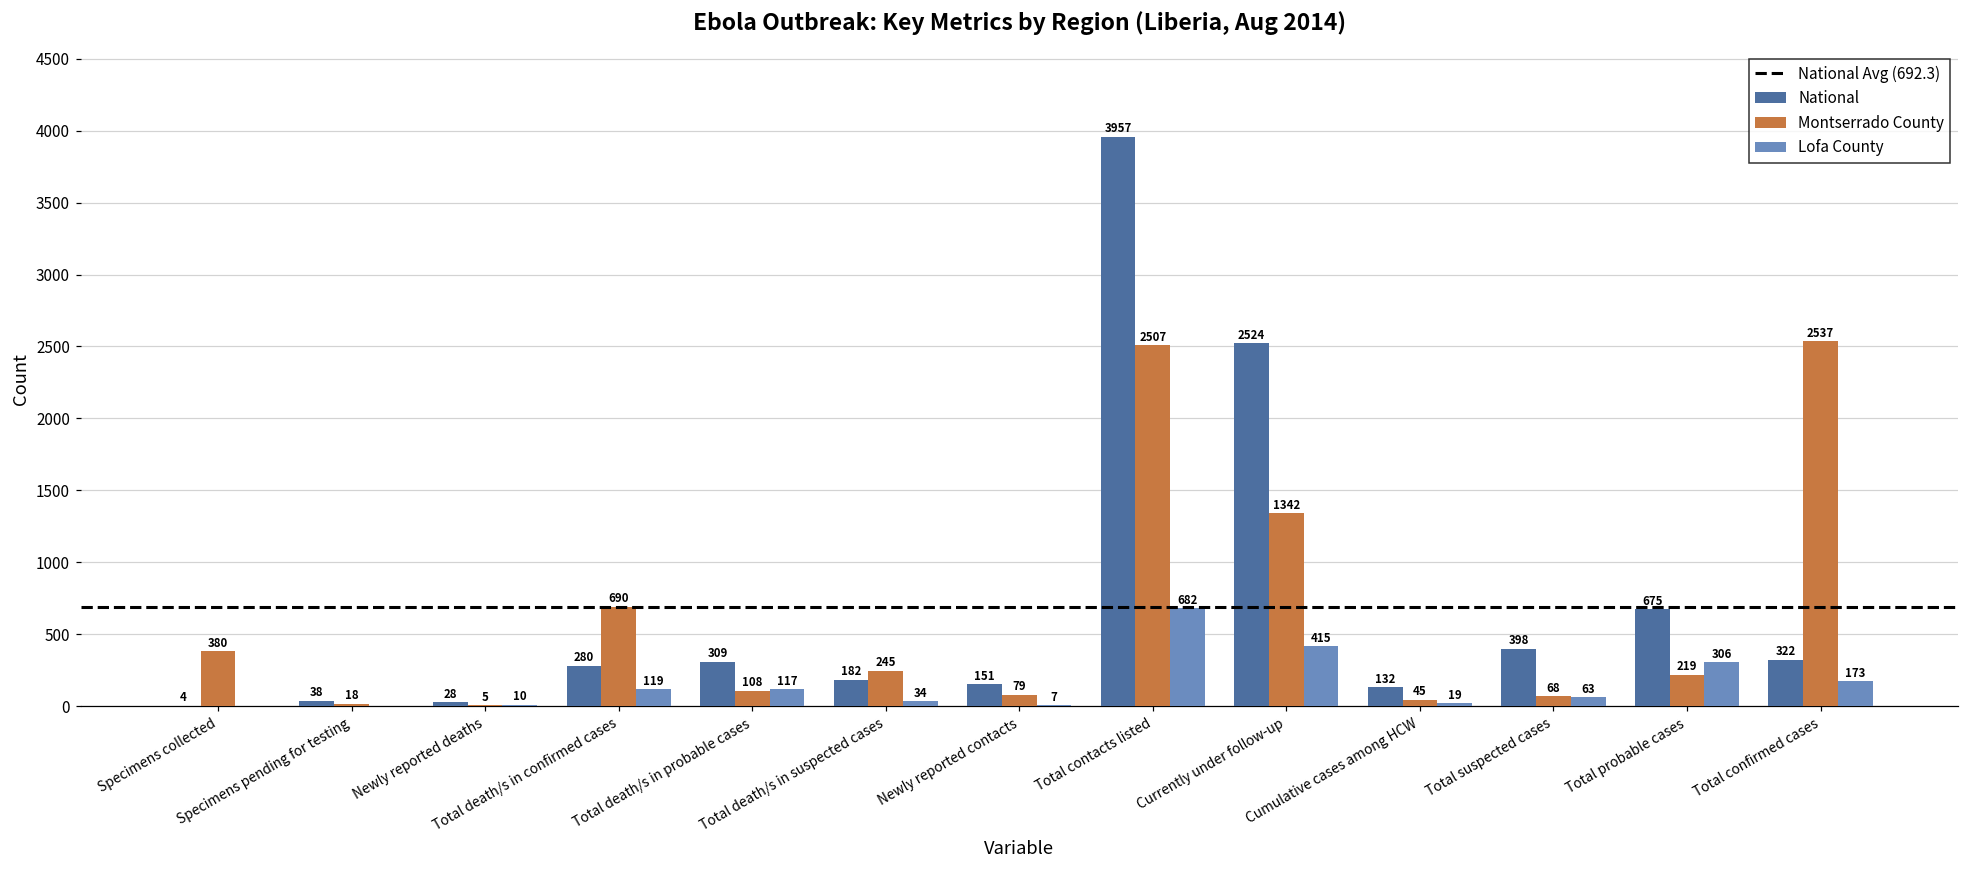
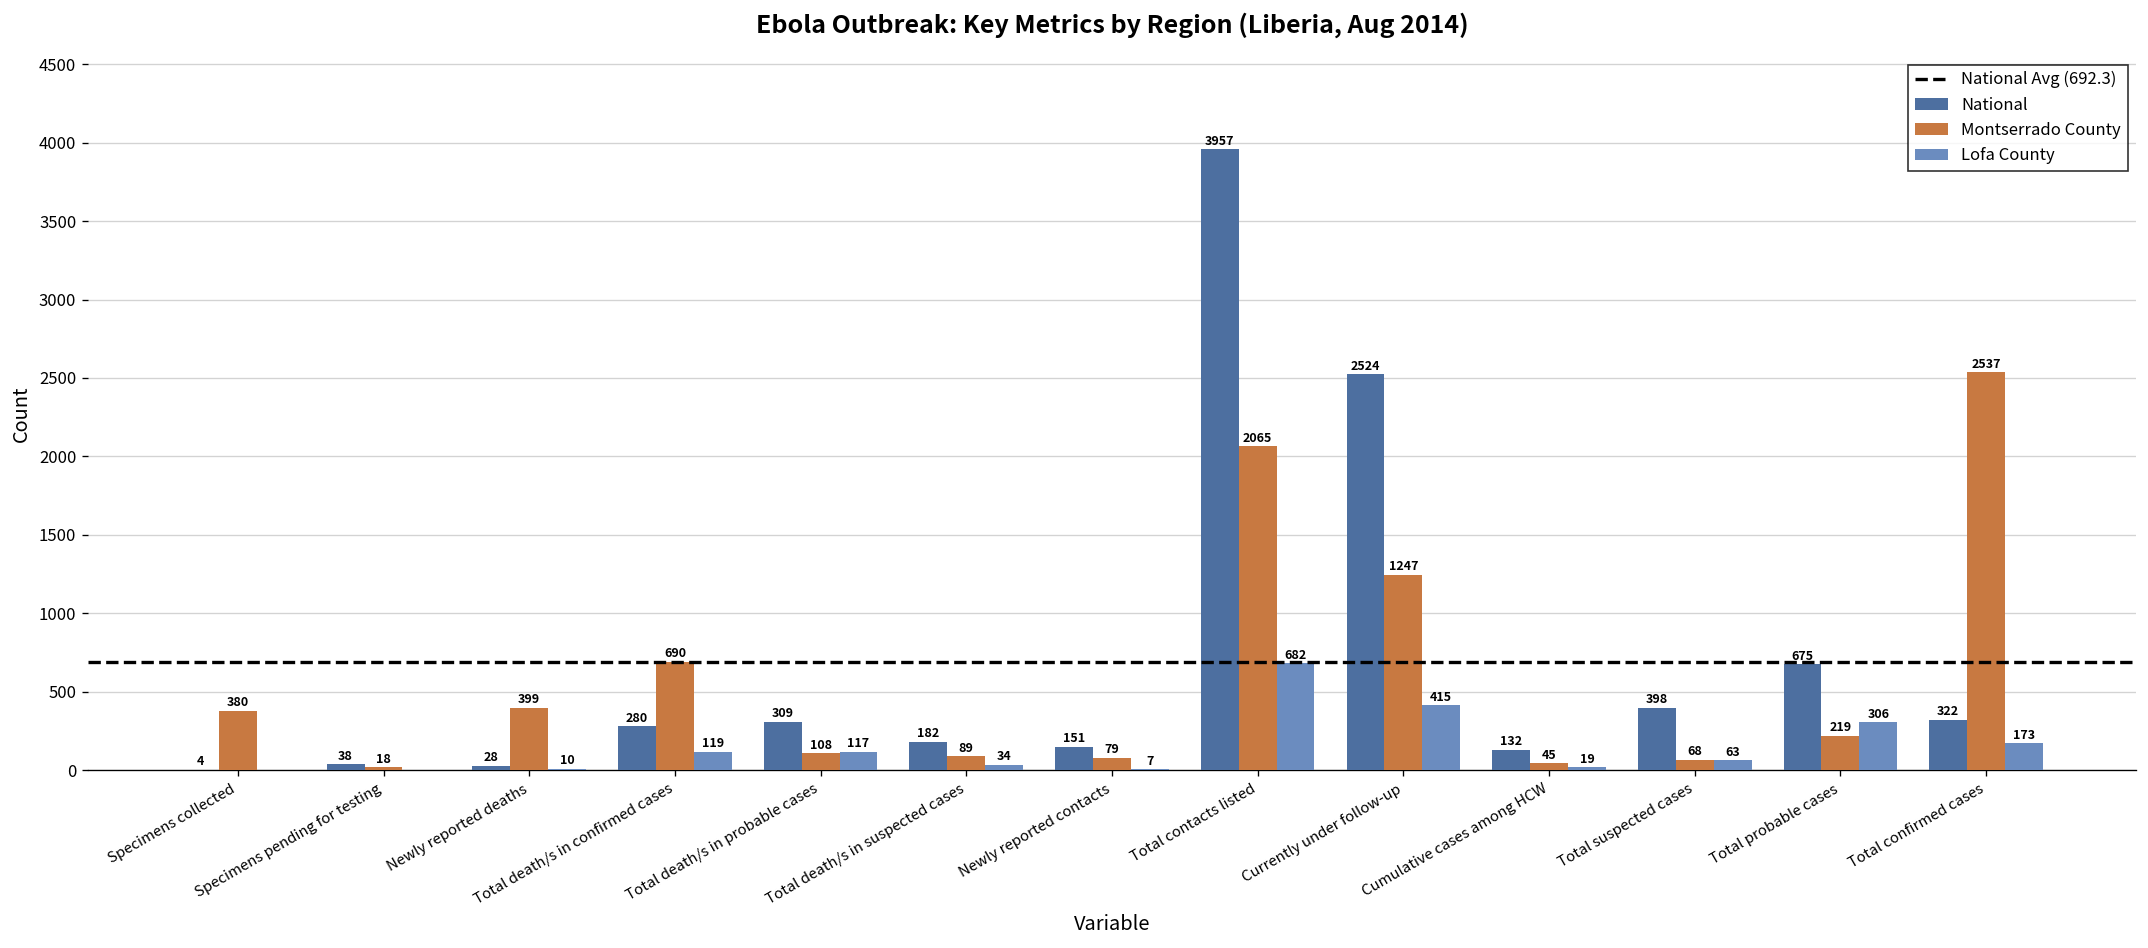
Montserrado County, Newly reported deaths: 5 -> 399
Montserrado County, Total death/s in suspected cases: 245 -> 89
Montserrado County, Total contacts listed: 2507 -> 2065
Montserrado County, Currently under follow-up: 1342 -> 1247
